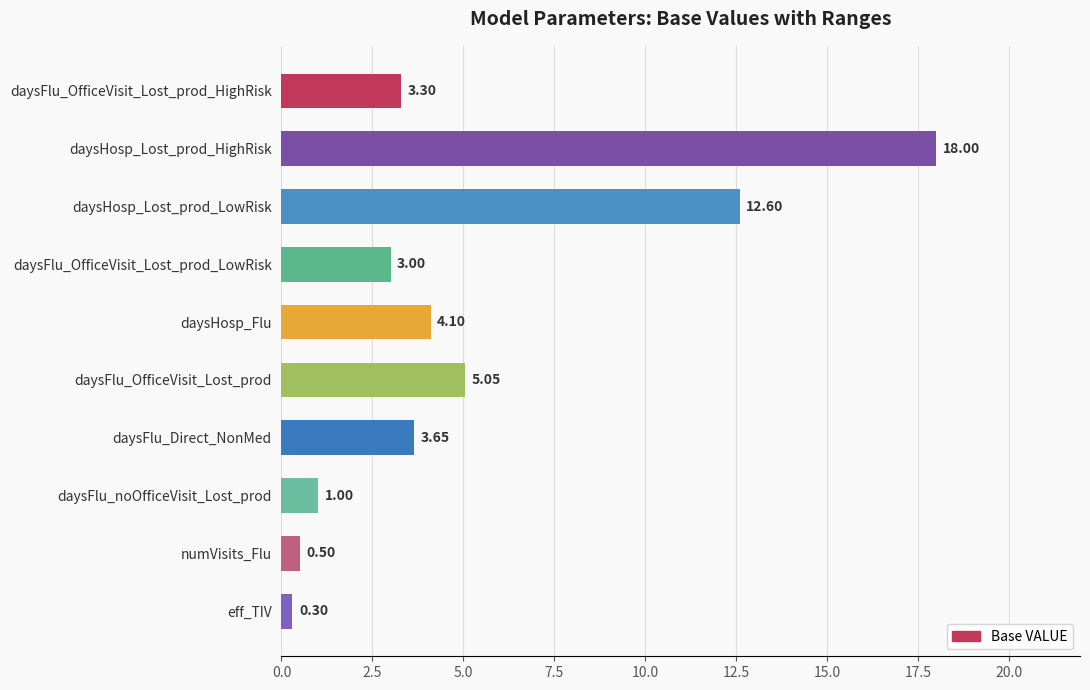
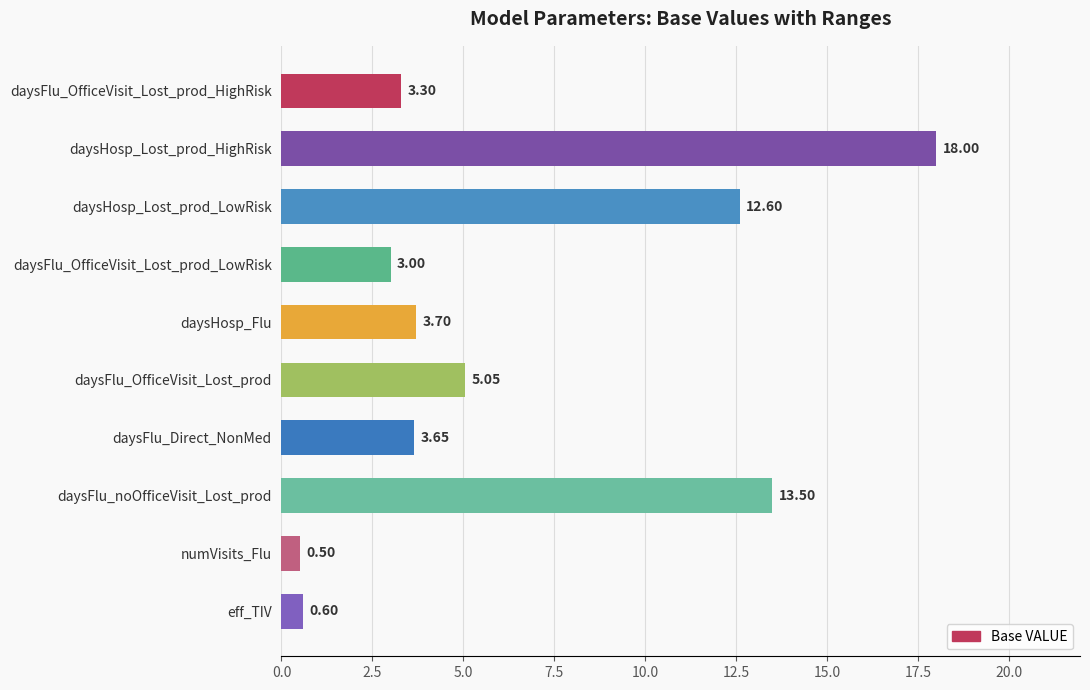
daysHosp_Flu: 4.10 -> 3.70
daysFlu_noOfficeVisit_Lost_prod: 1.00 -> 13.50
eff_TIV: 0.30 -> 0.60
